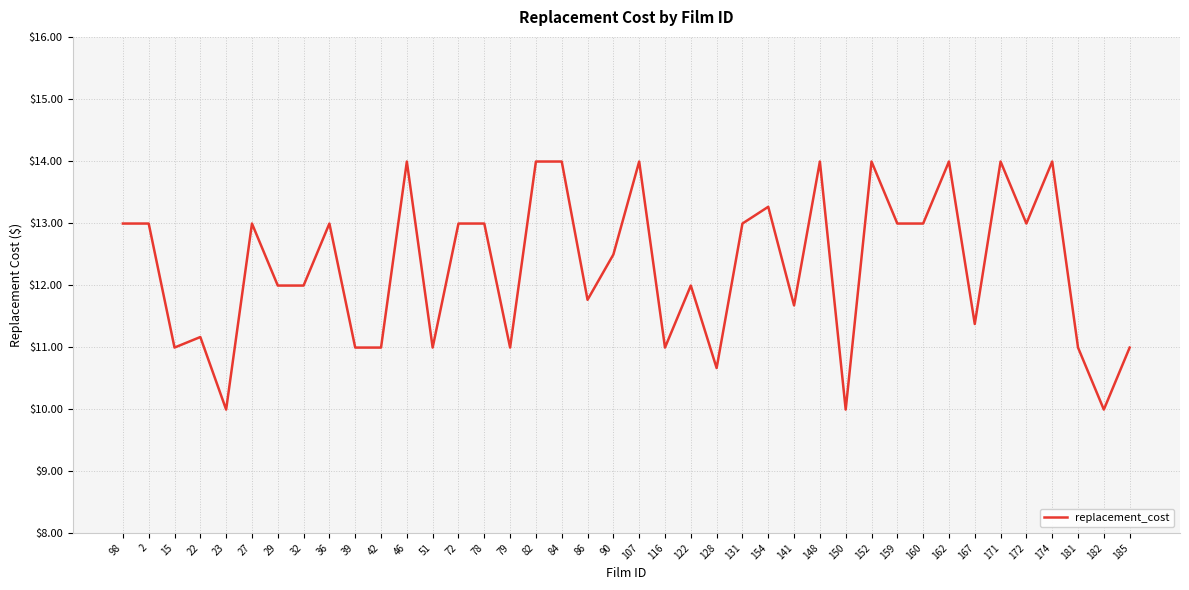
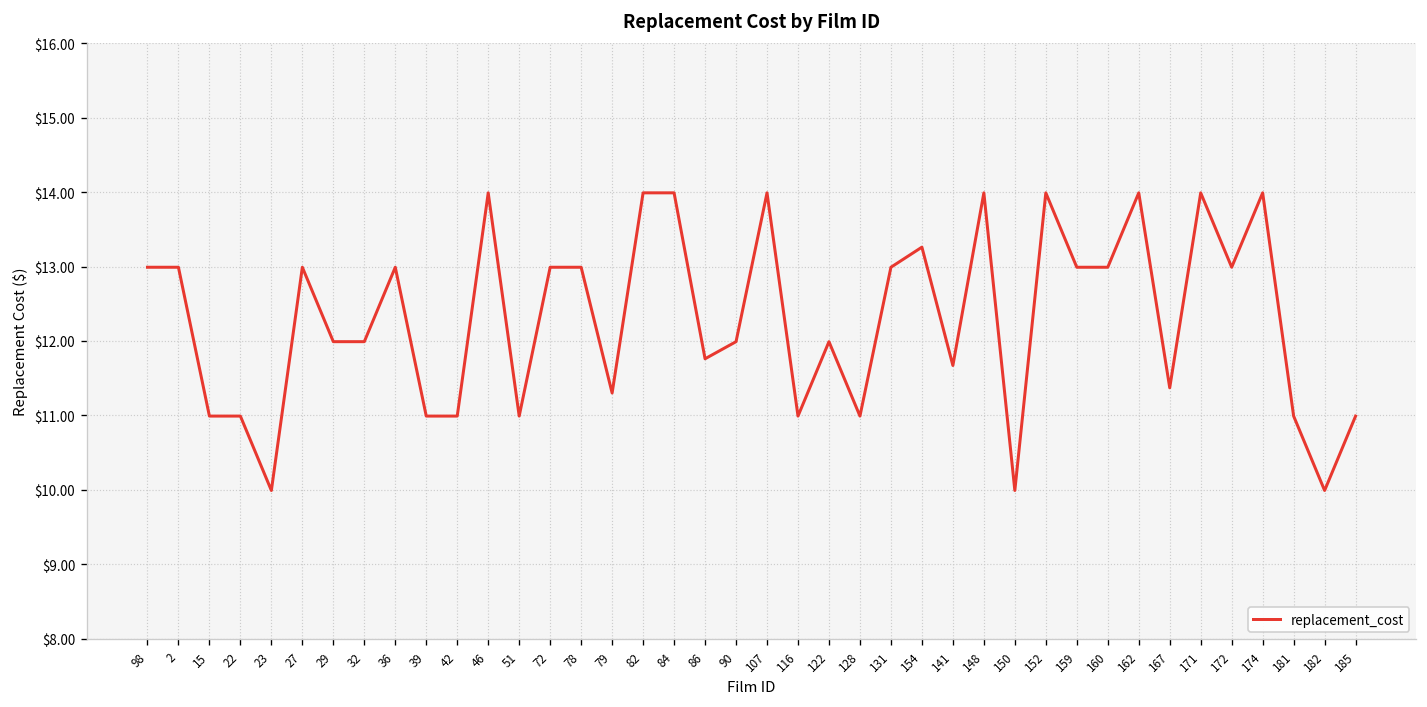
22: $11.2 -> $11.0
79: $11.0 -> $11.3
90: $12.5 -> $12.0
128: $10.7 -> $11.0
